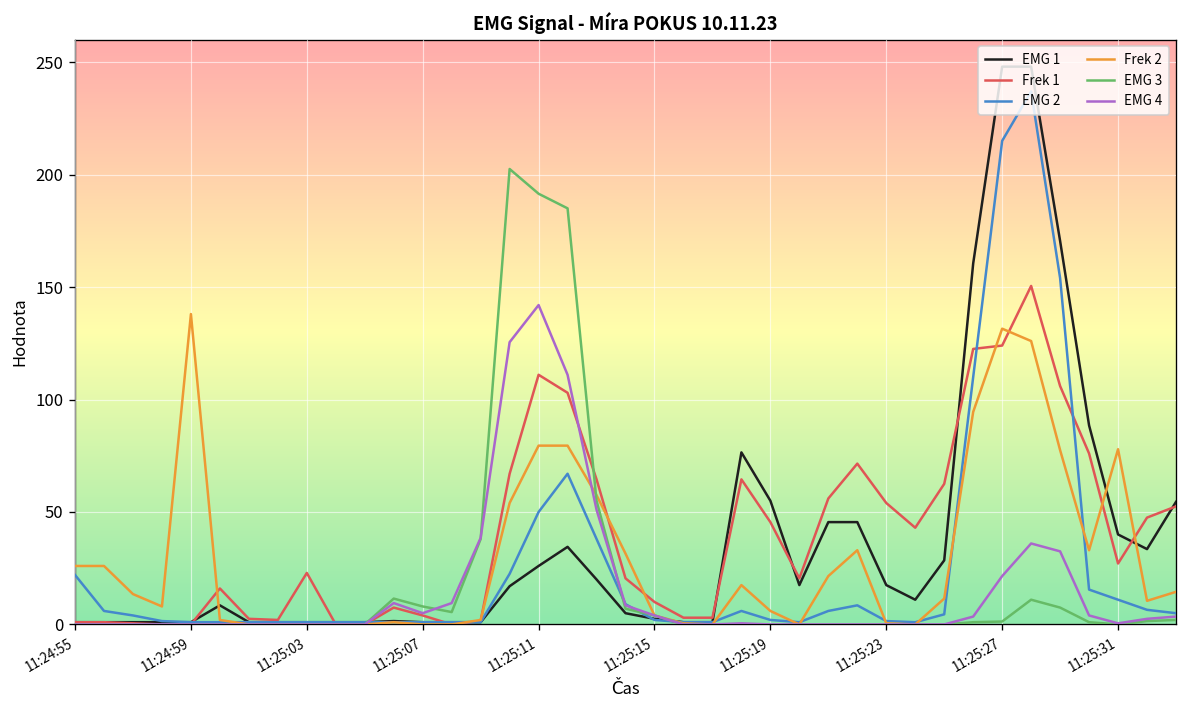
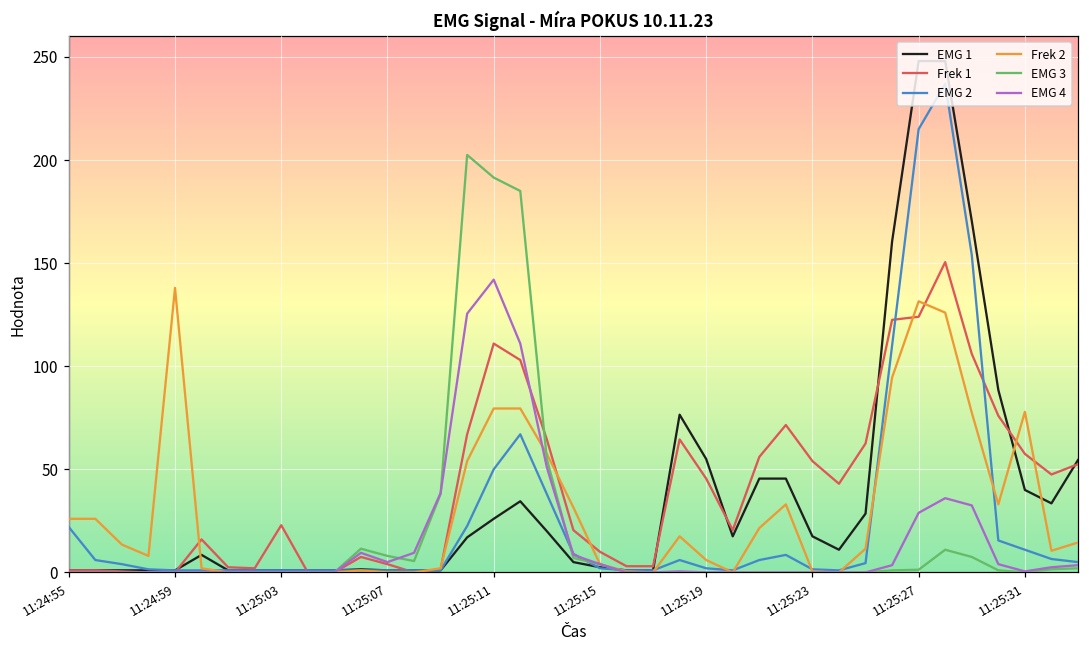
EMG 4, 11:25:27: 22 -> 29
Frek 1, 11:25:31: 27 -> 58
